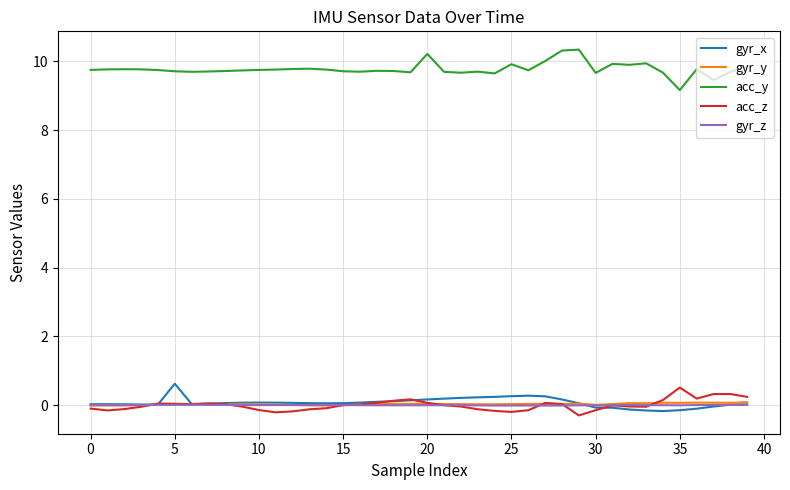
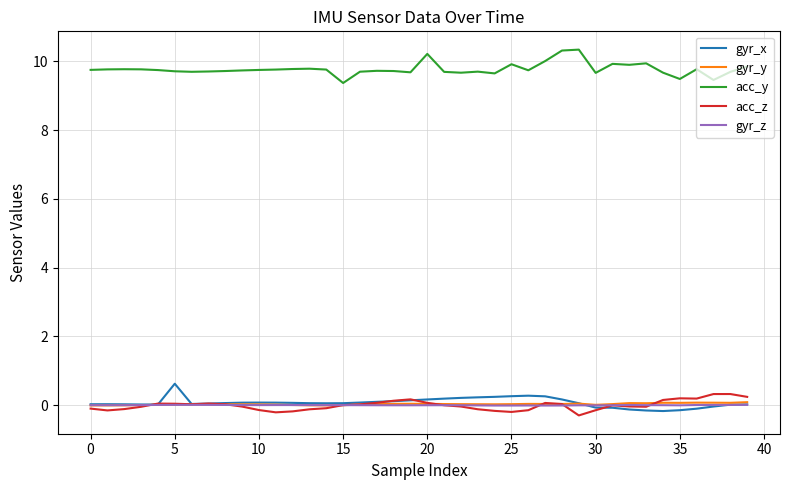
acc_y, 15: 9.7 -> 9.4
acc_y, 35: 9.2 -> 9.5
acc_z, 35: 0.5 -> 0.2
